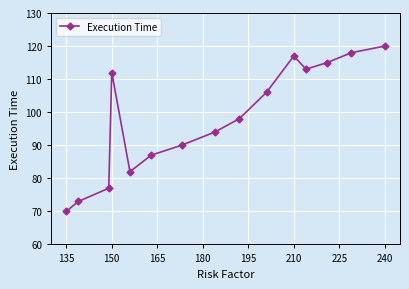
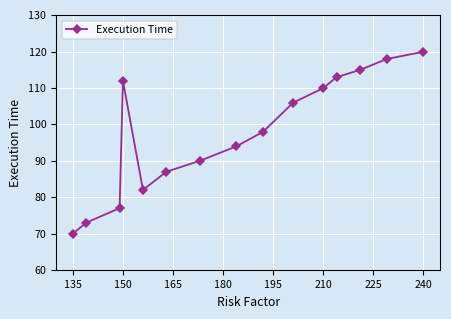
210: 117 -> 110
